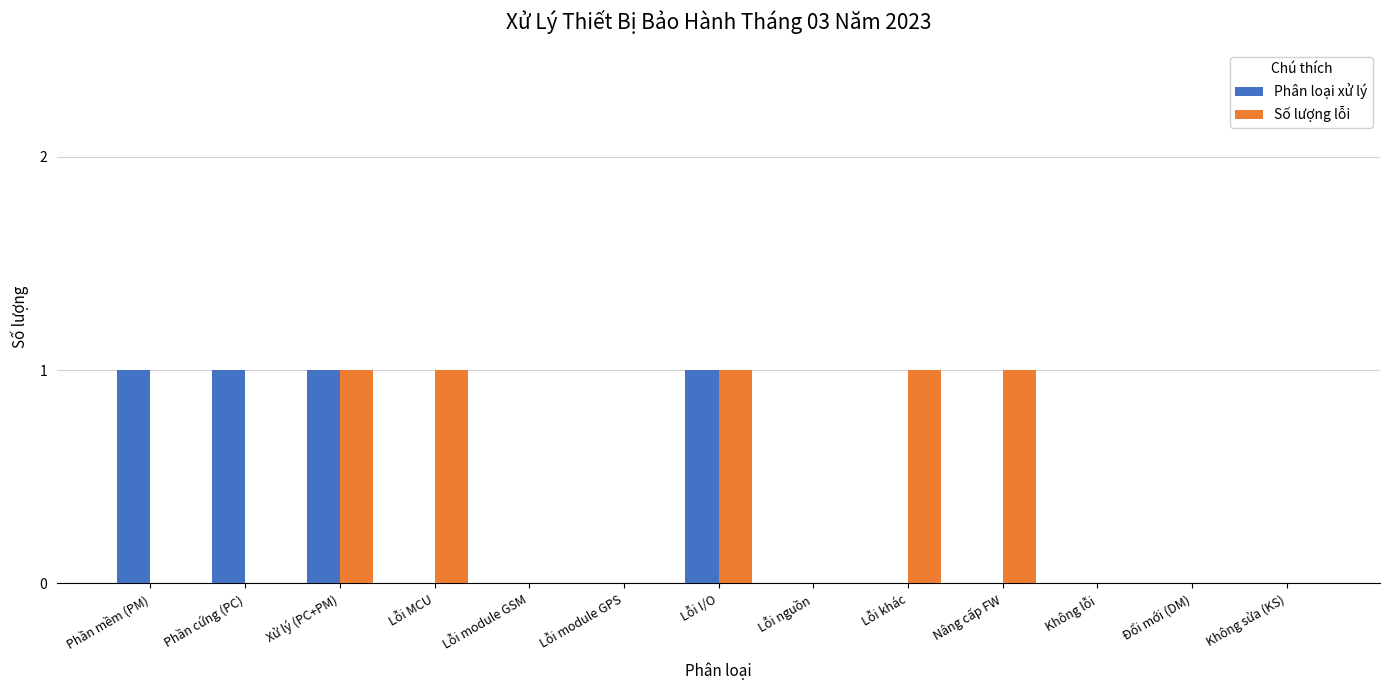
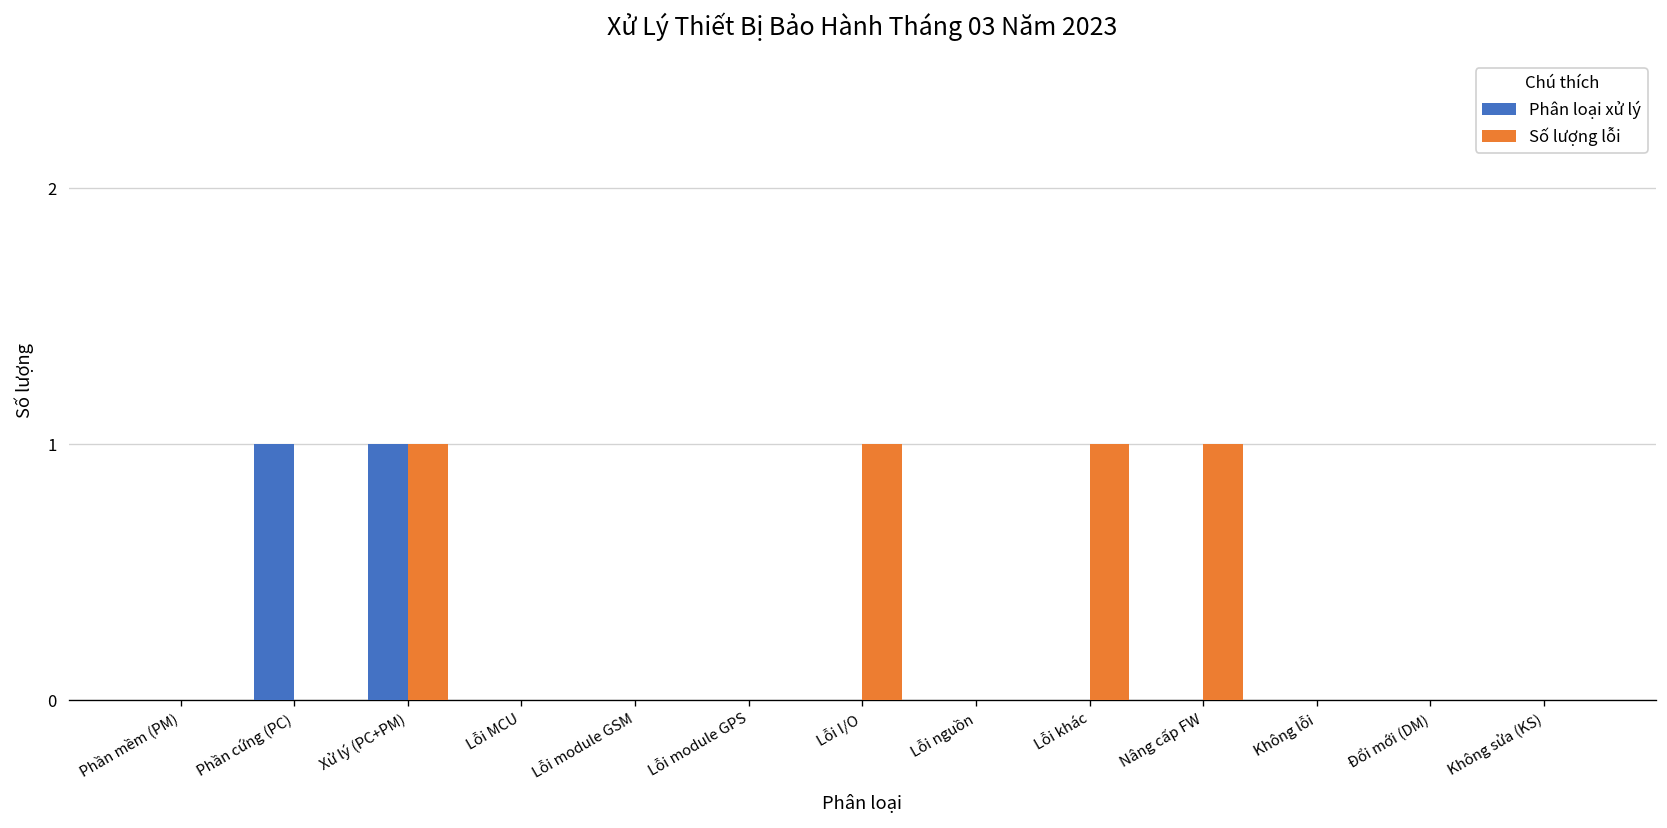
Phân loại xử lý, Phần mềm (PM): 1 -> 0
Số lượng lỗi, Lỗi MCU: 1 -> 0
Phân loại xử lý, Lỗi I/O: 1 -> 0
